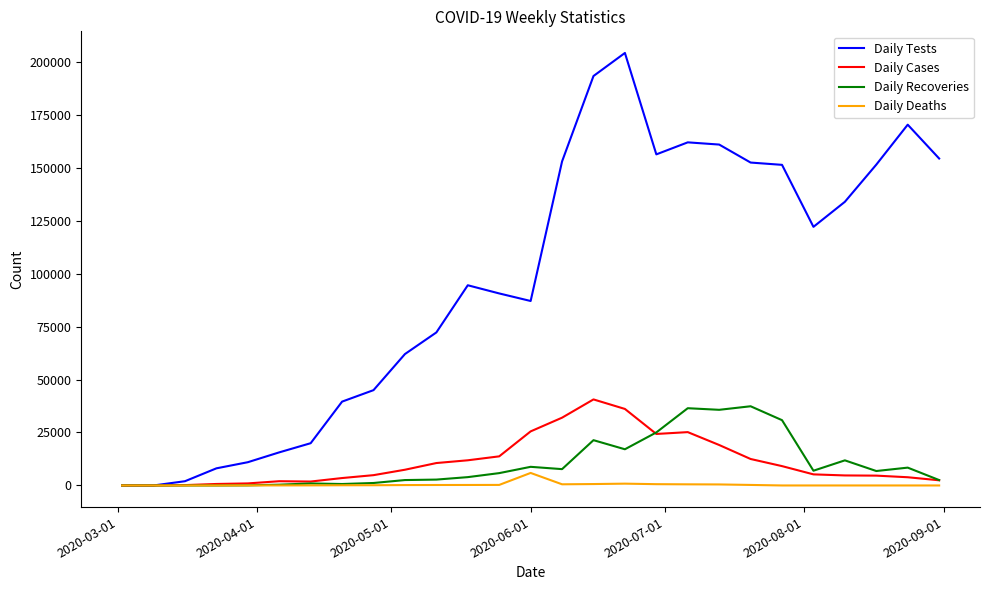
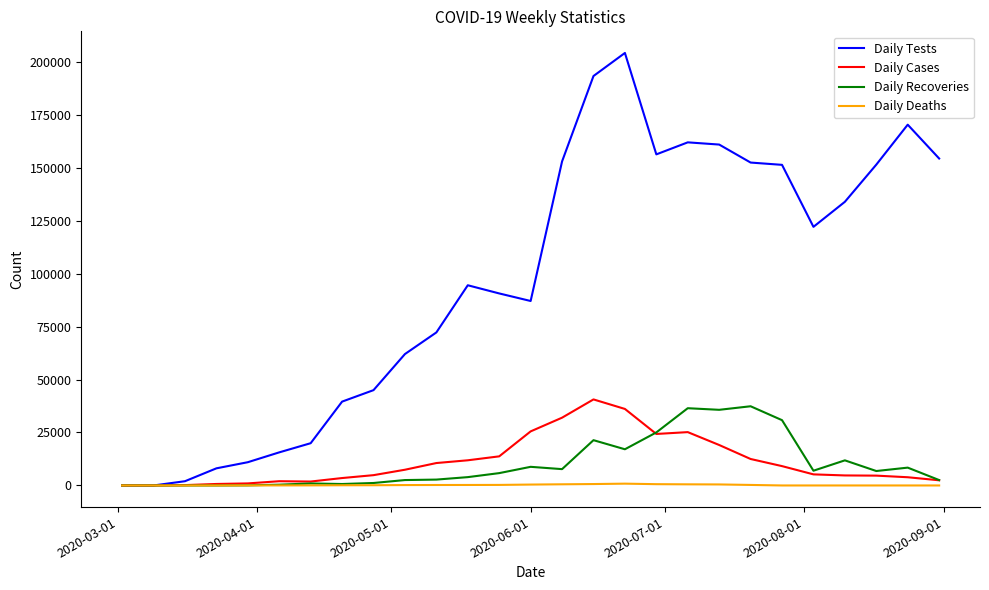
Daily Deaths, 2020-06-01: 6000 -> 0
